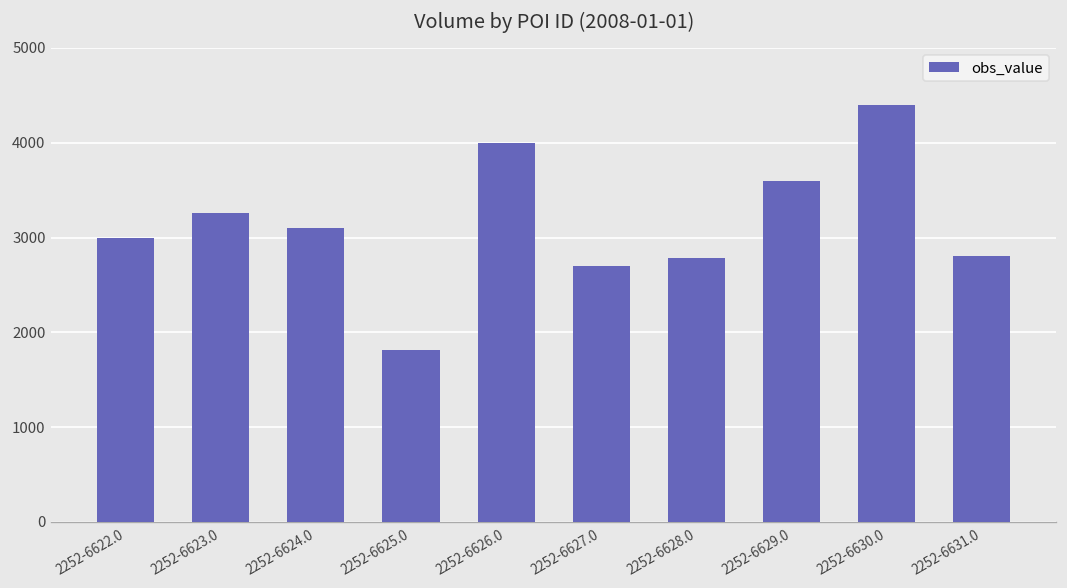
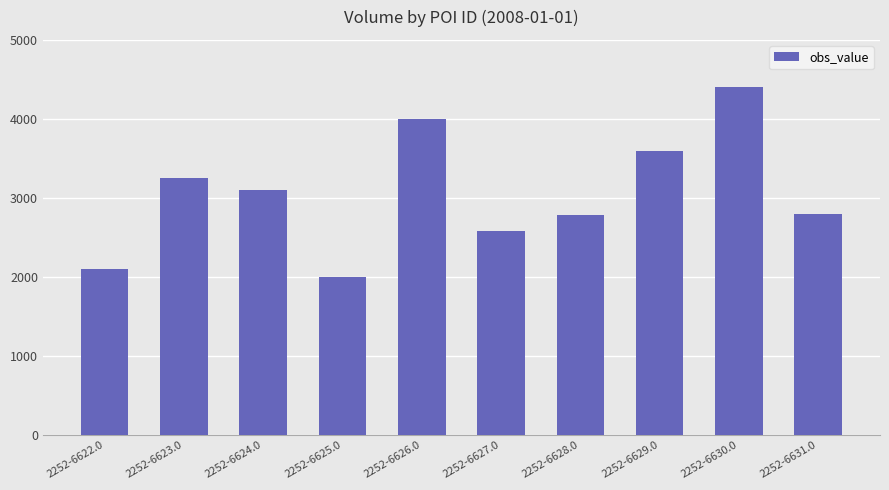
2252-6622.0: 3000 -> 2100
2252-6625.0: 1800 -> 2000
2252-6627.0: 2700 -> 2600
